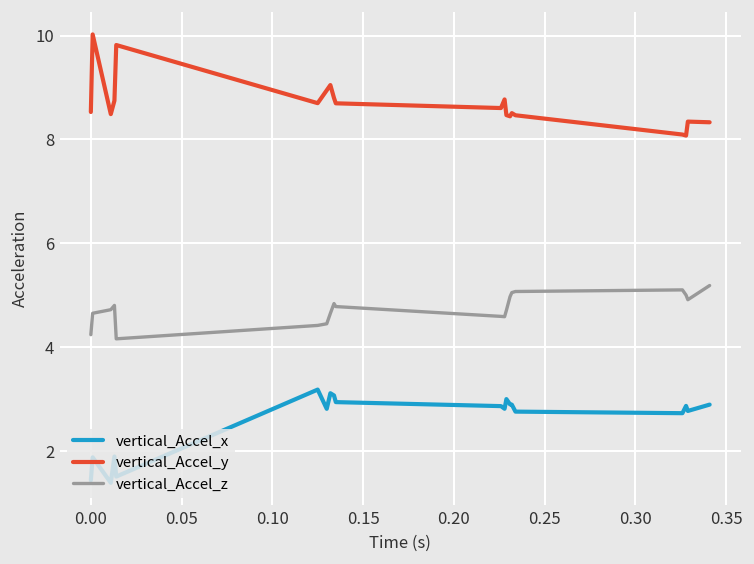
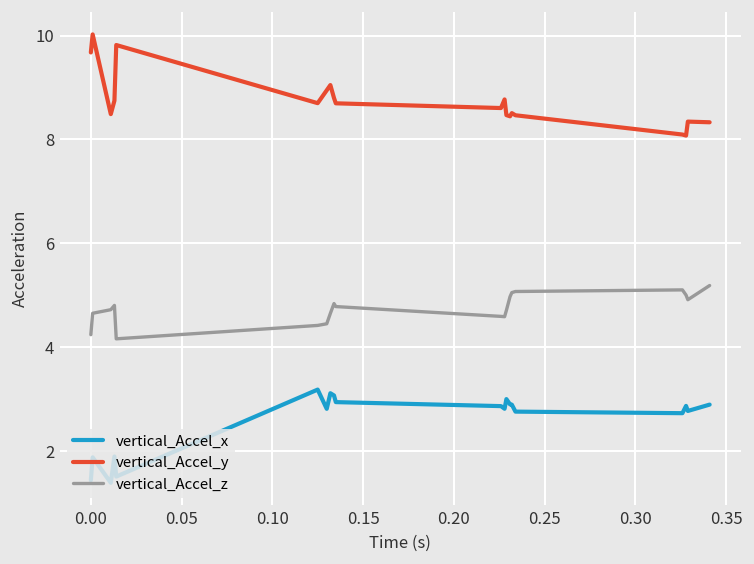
vertical_Accel_y, 0.00: 8.5 -> 9.7
